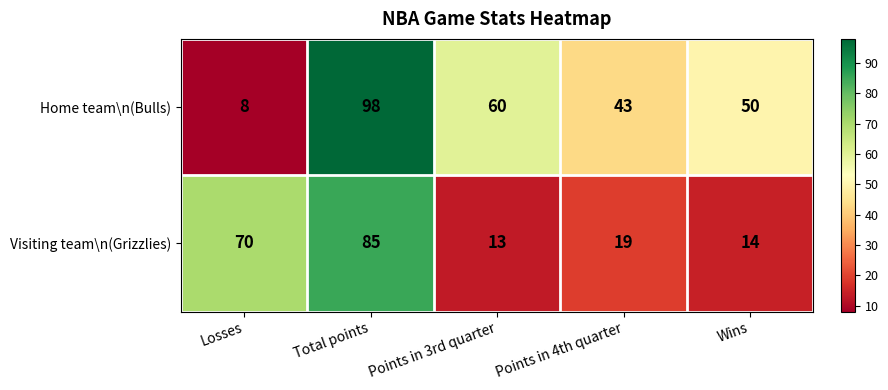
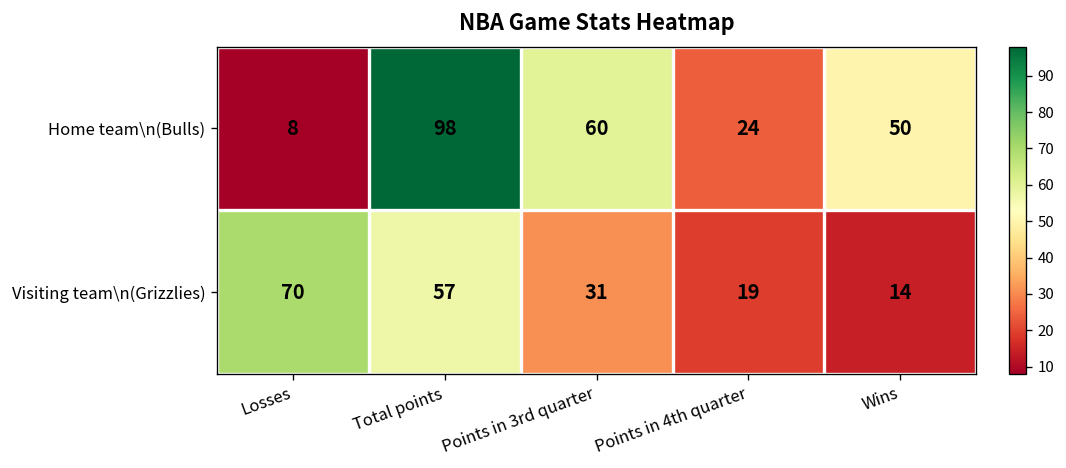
Home team\n(Bulls), Points in 4th quarter: 43 -> 24
Visiting team\n(Grizzlies), Total points: 85 -> 57
Visiting team\n(Grizzlies), Points in 3rd quarter: 13 -> 31
